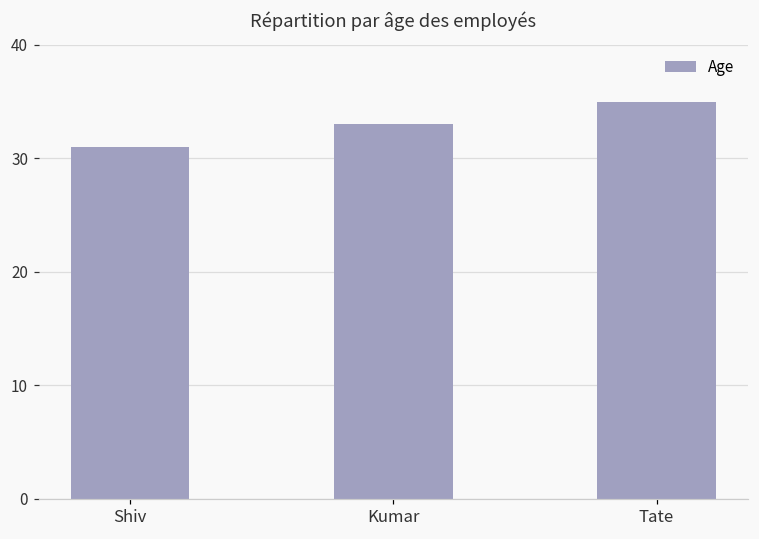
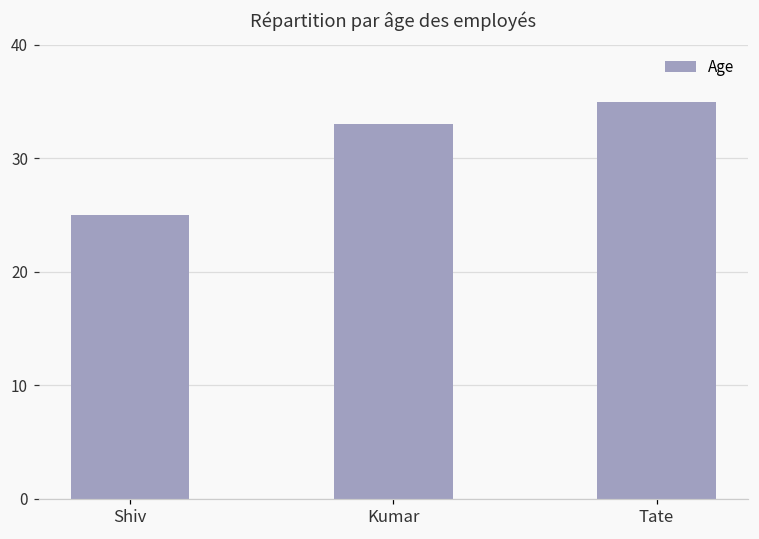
Shiv: 31 -> 25
